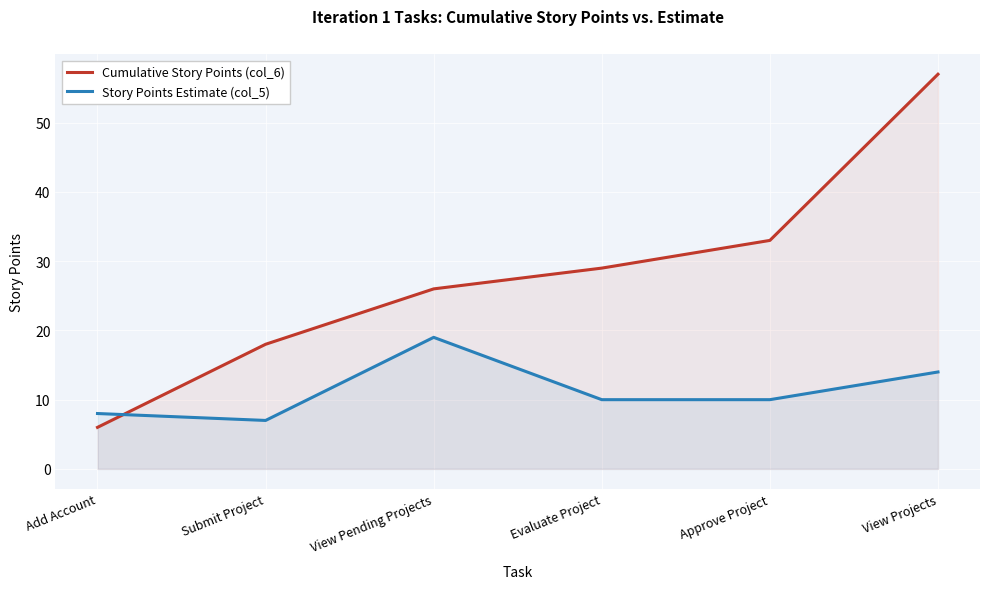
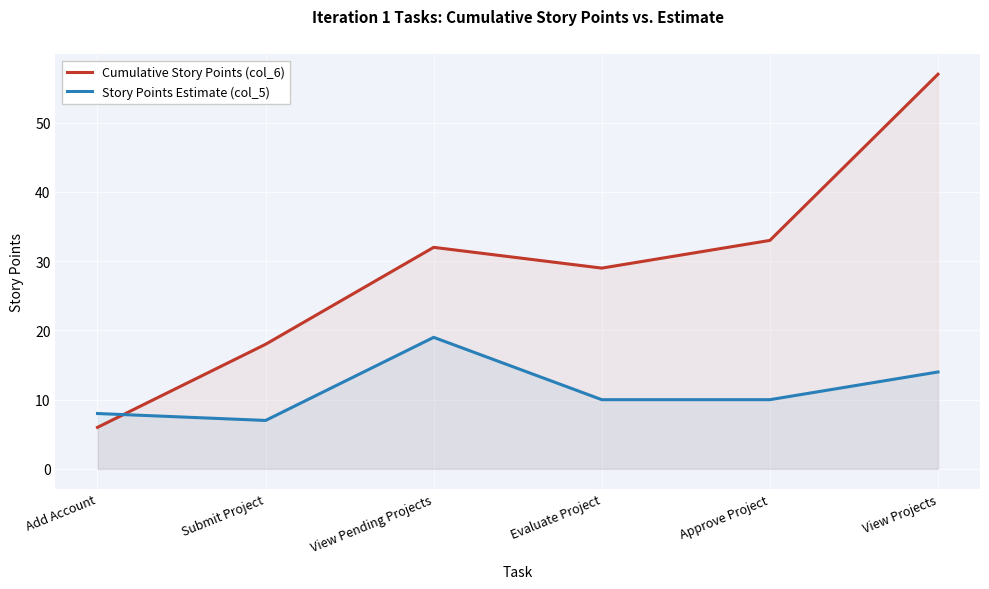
Cumulative Story Points (col_6), View Pending Projects: 26 -> 32
